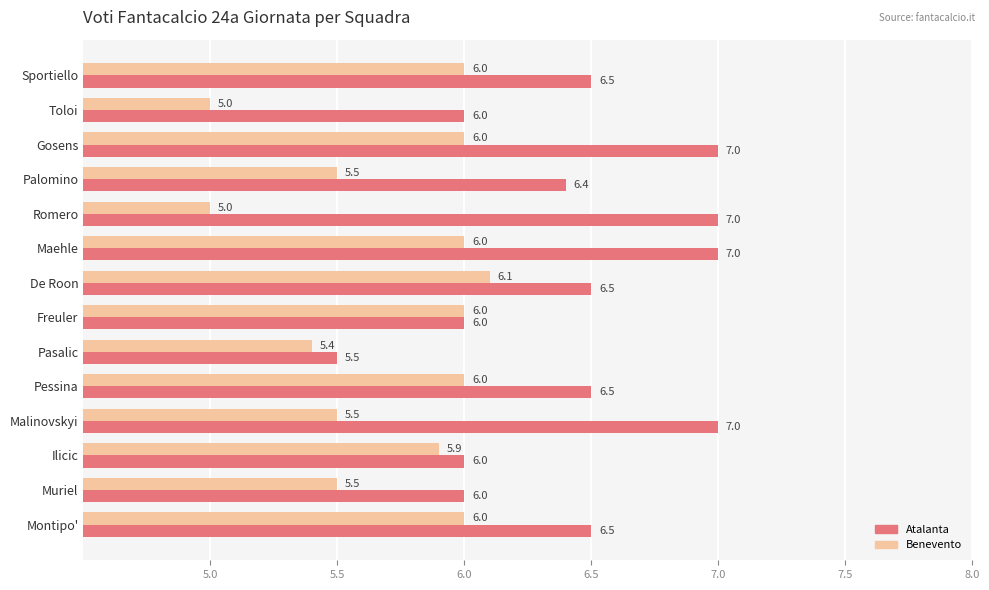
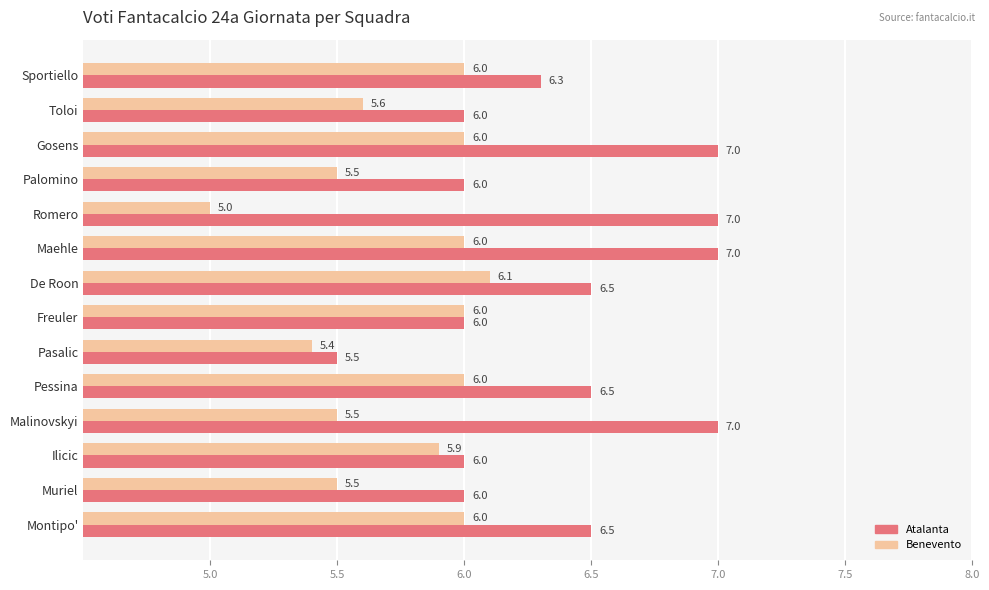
Atalanta, Sportiello: 6.5 -> 6.3
Benevento, Toloi: 5.0 -> 5.6
Atalanta, Palomino: 6.4 -> 6.0
